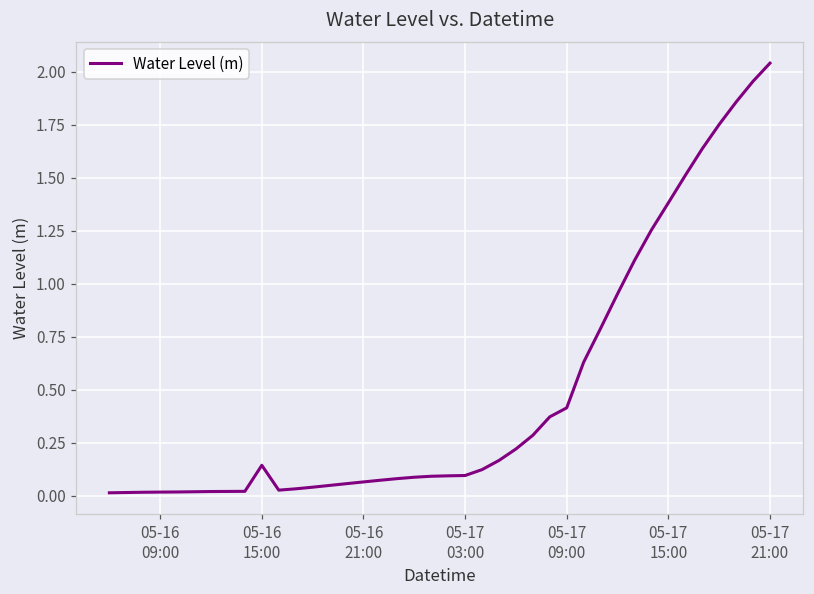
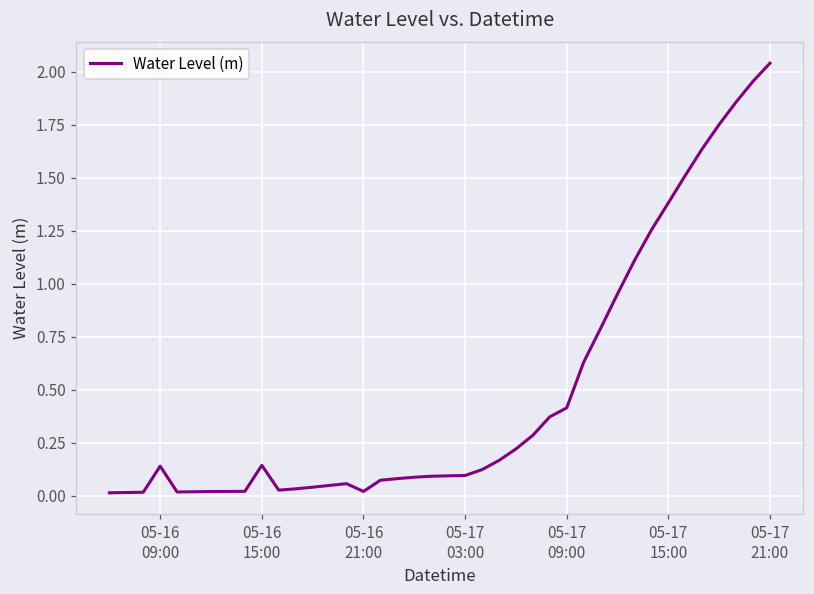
05-16 09:00: 0.02 -> 0.14
05-16 21:00: 0.07 -> 0.02
